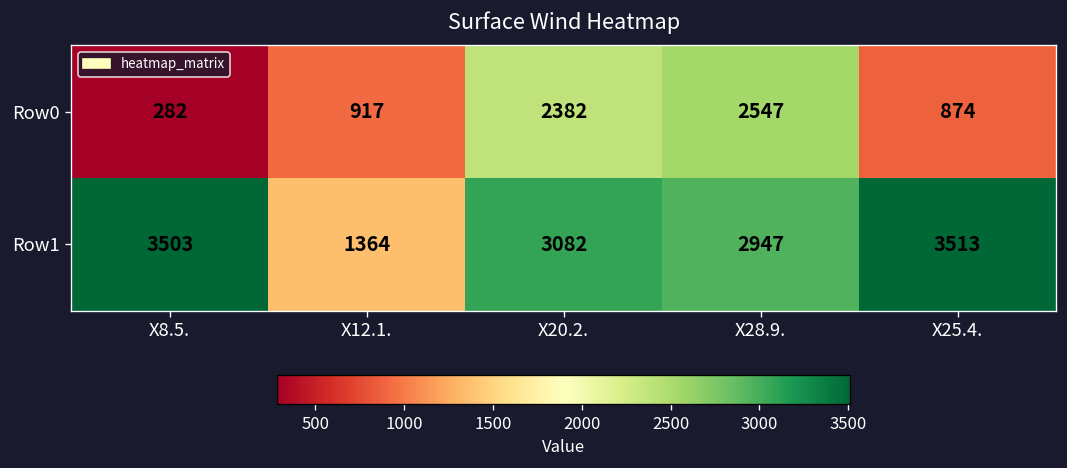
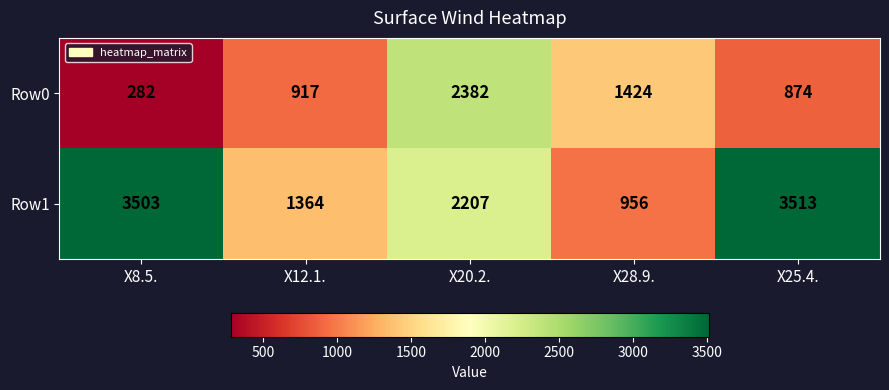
Row0, X28.9.: 2547 -> 1424
Row1, X20.2.: 3082 -> 2207
Row1, X28.9.: 2947 -> 956
